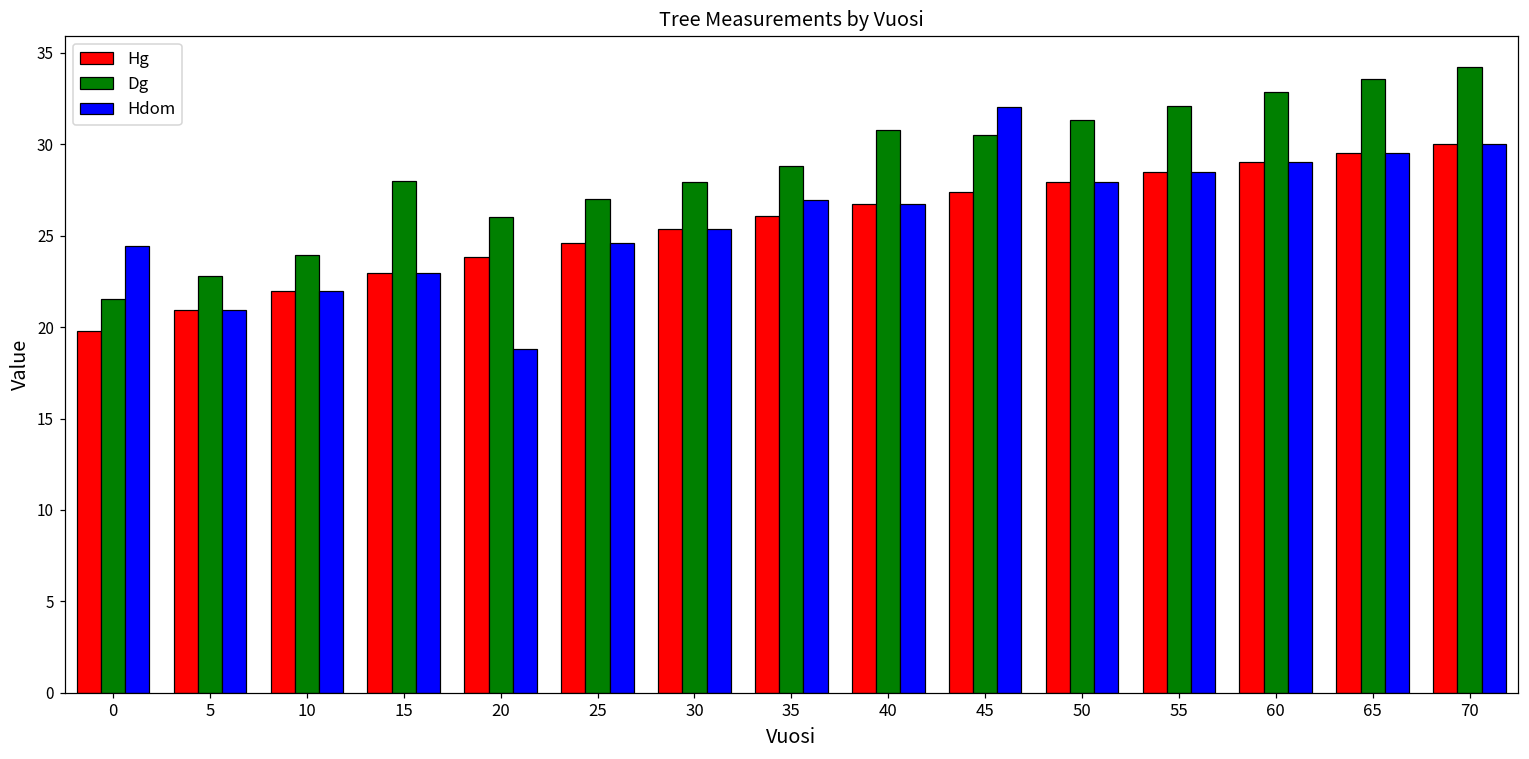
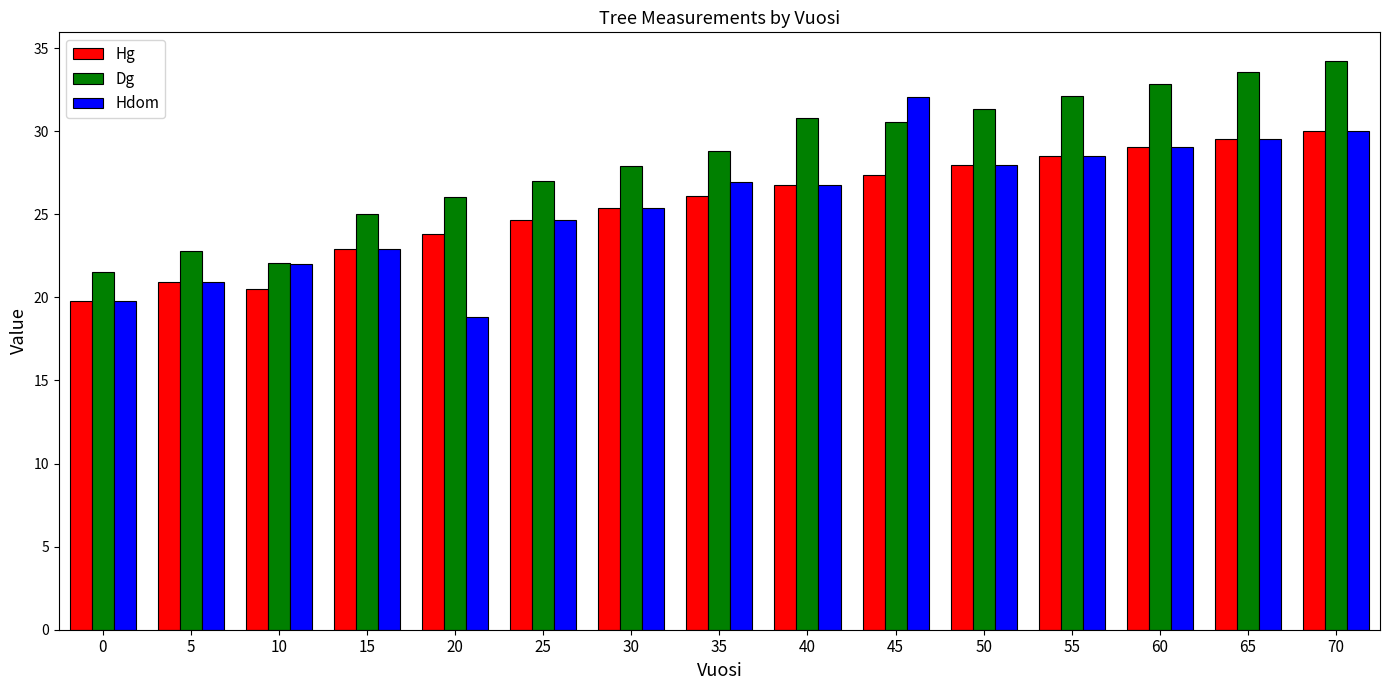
Hdom, 0: 24.5 -> 19.8
Hg, 10: 22.0 -> 20.5
Dg, 10: 24.0 -> 22.1
Dg, 15: 28.0 -> 25.0
